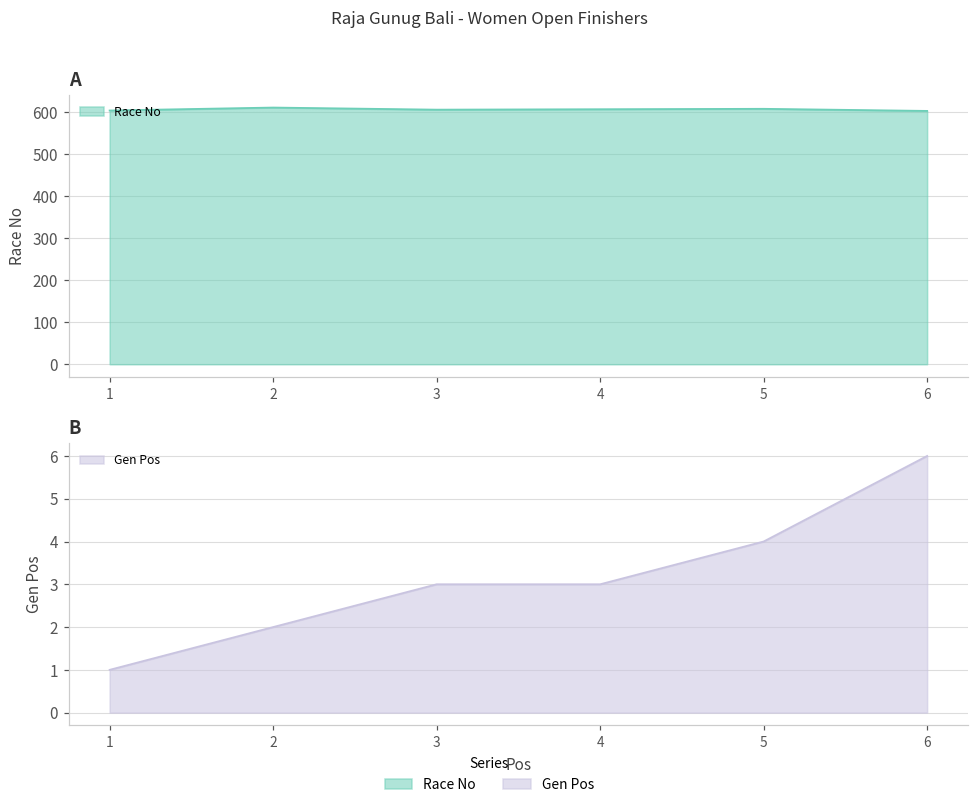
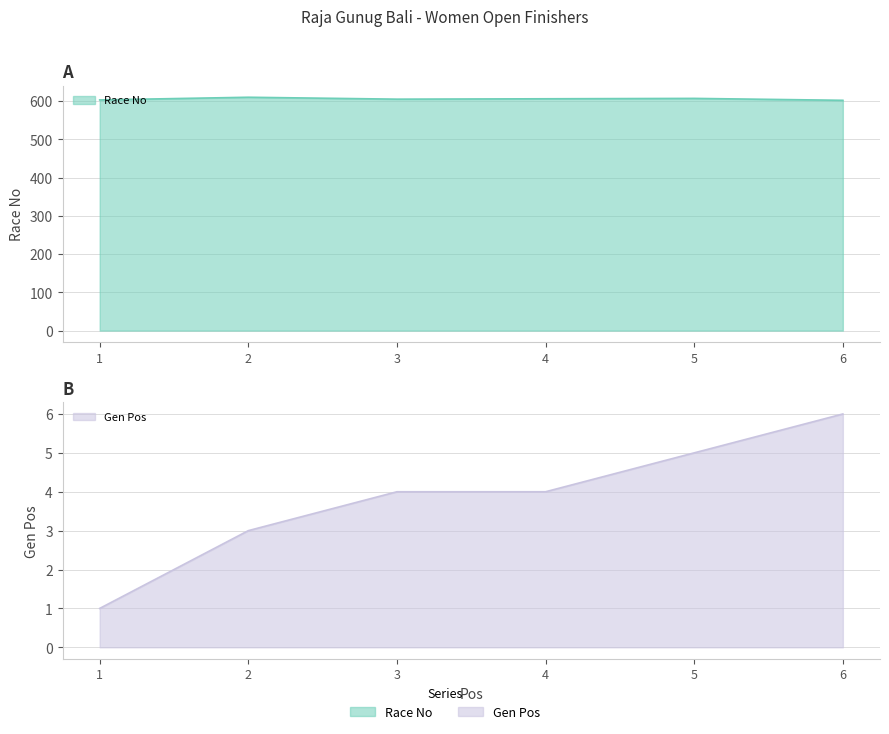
B, 2: 2 -> 3
B, 3: 3 -> 4
B, 4: 3 -> 4
B, 5: 4 -> 5
